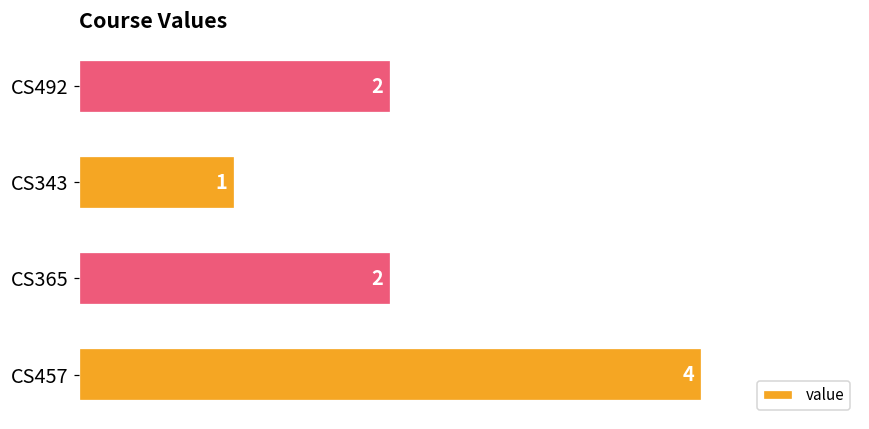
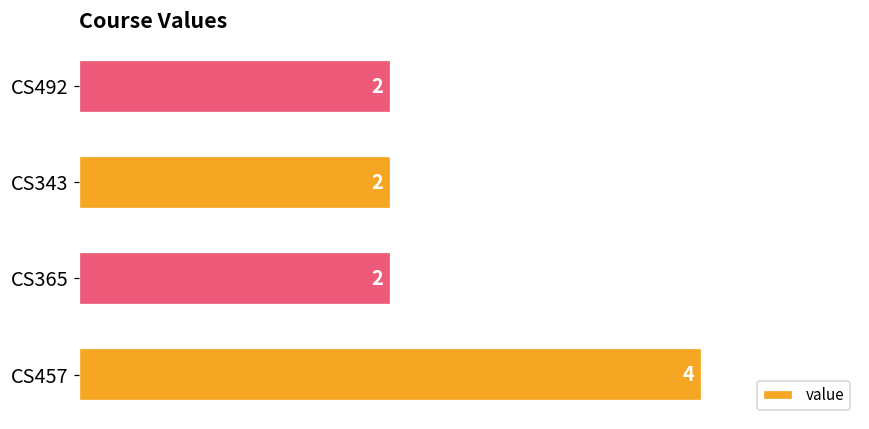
CS343: 1 -> 2
